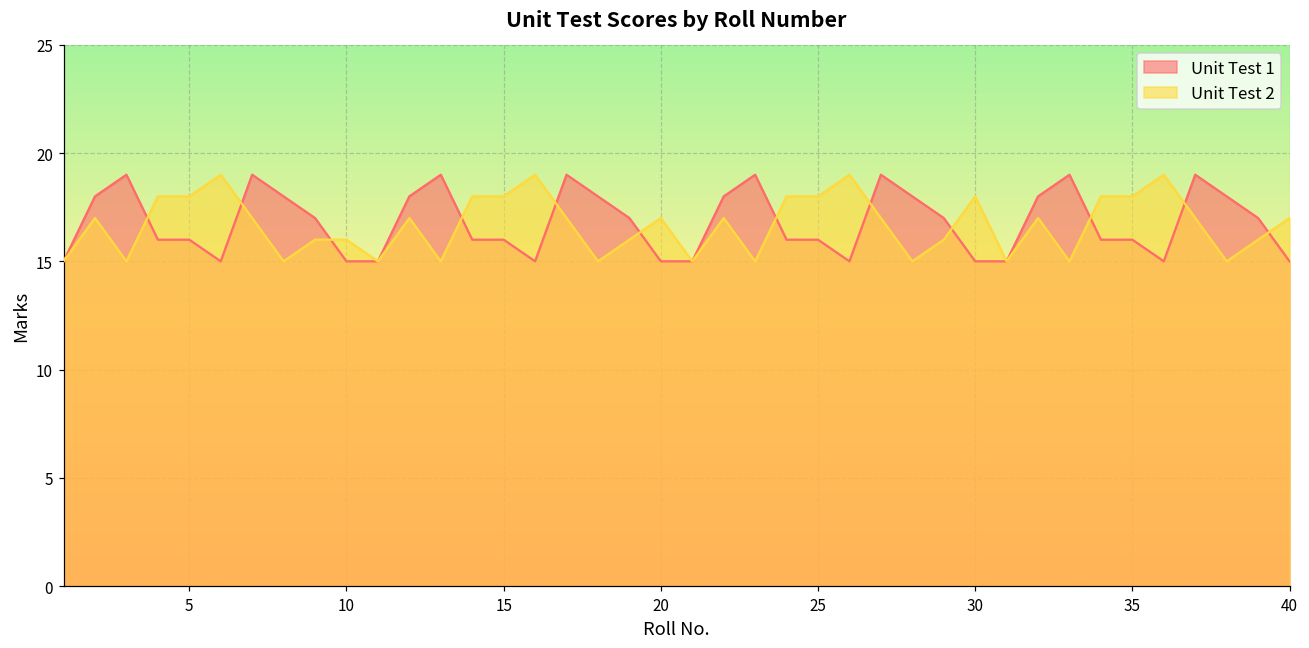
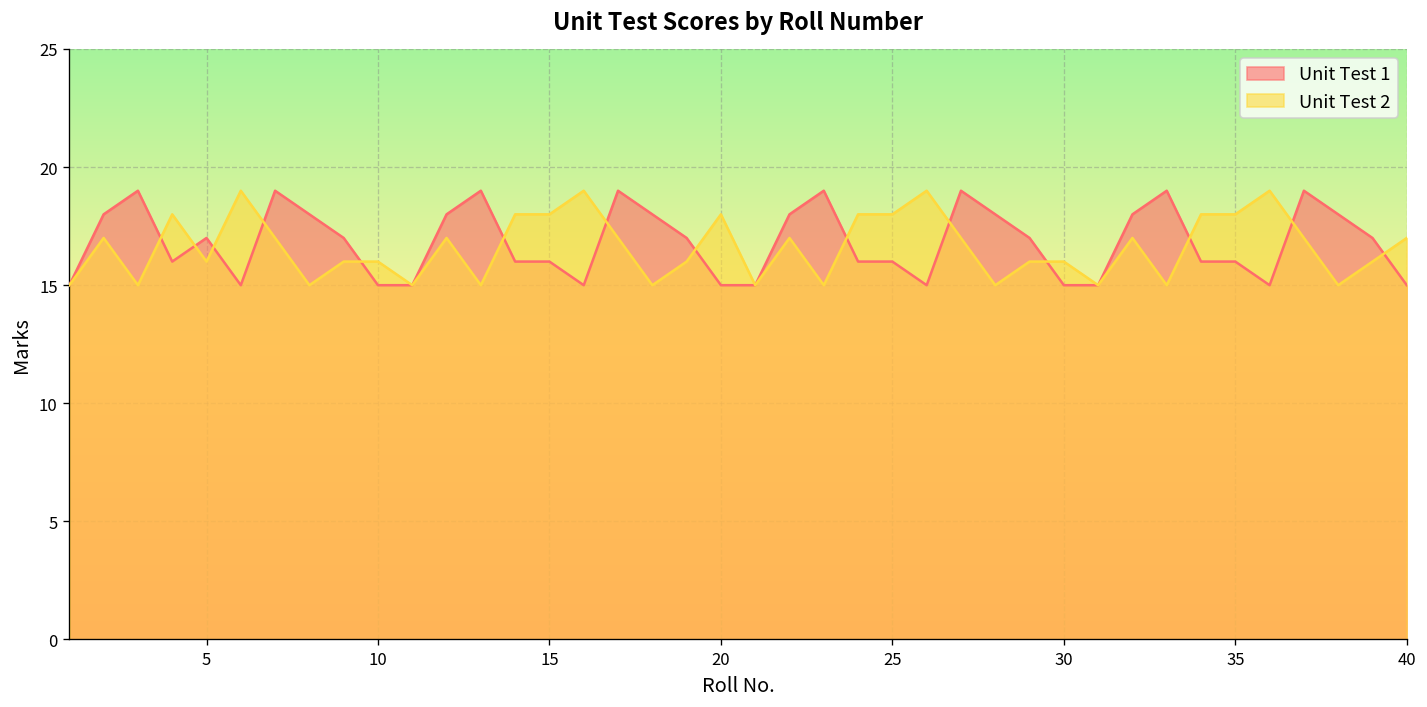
Unit Test 1, 5: 16 -> 17
Unit Test 2, 5: 18 -> 16
Unit Test 2, 20: 17 -> 18
Unit Test 2, 30: 18 -> 16
